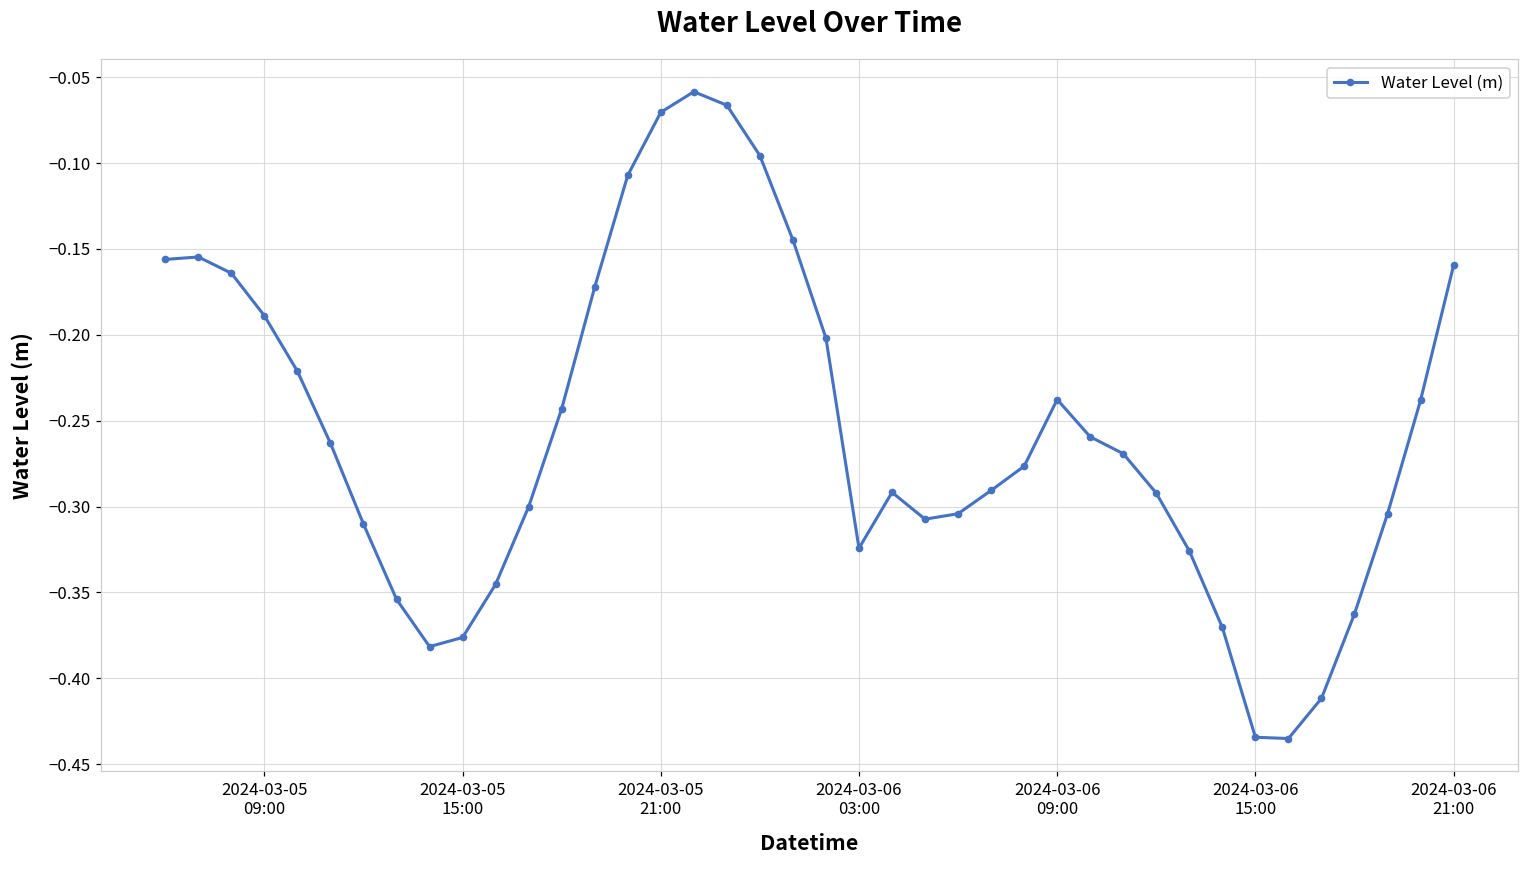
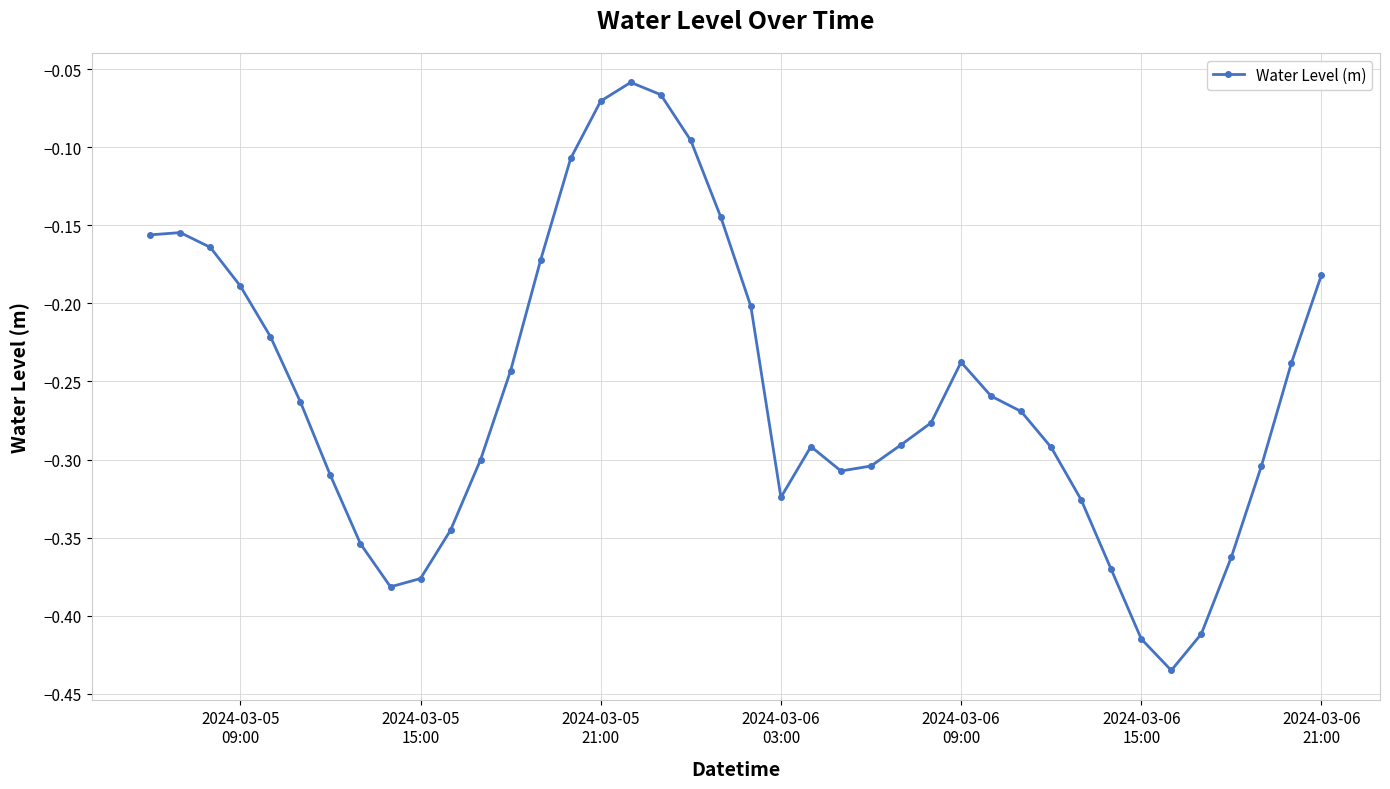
2024-03-06 15:00: -0.434 -> -0.415
2024-03-06 21:00: -0.160 -> -0.182
